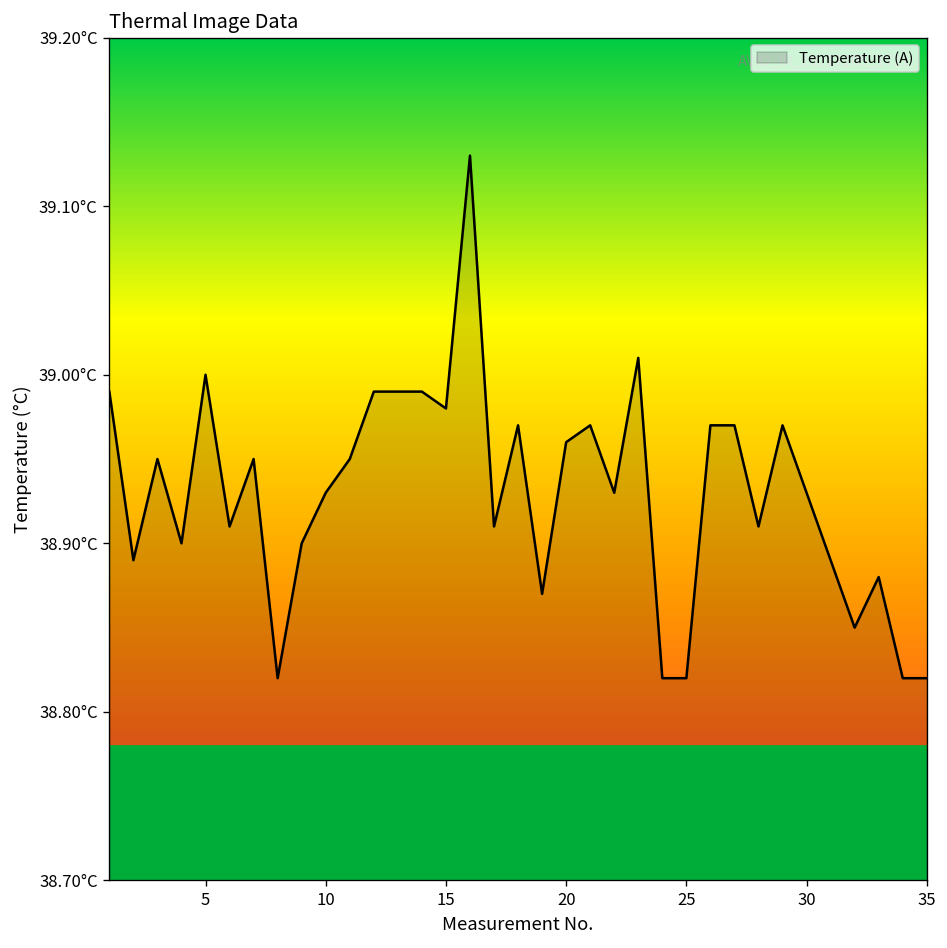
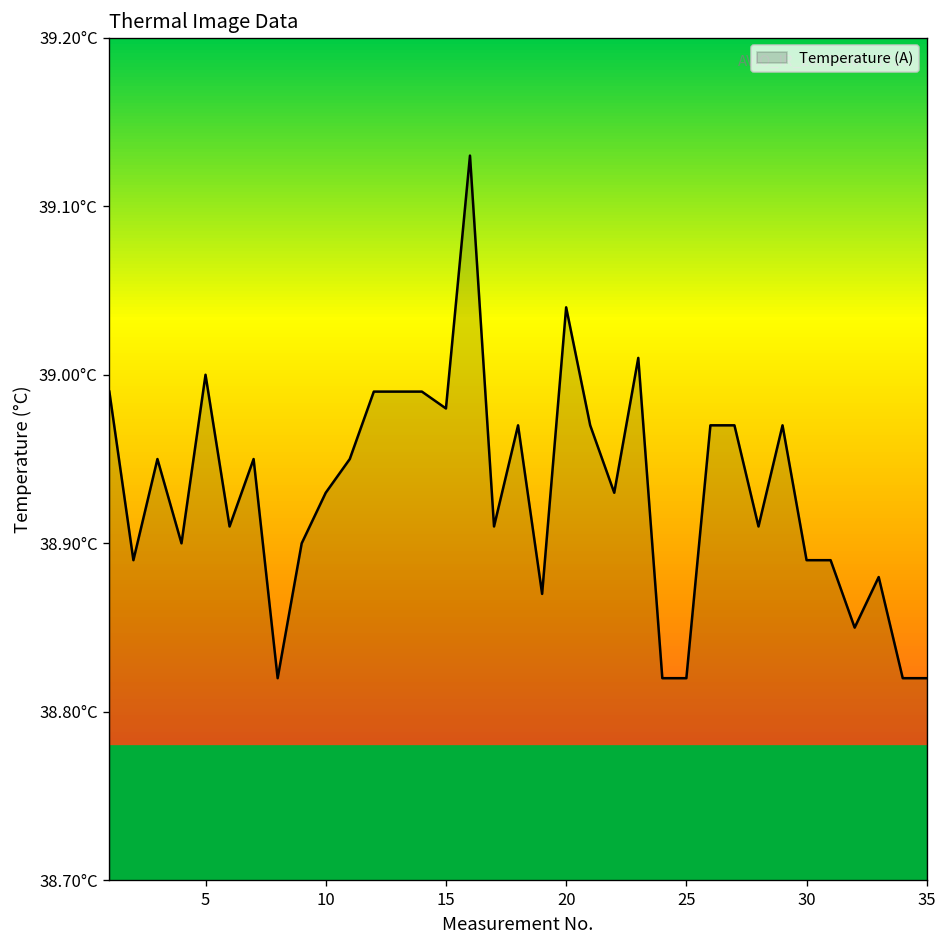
20: 38.96°C -> 39.04°C
30: 38.93°C -> 38.89°C
